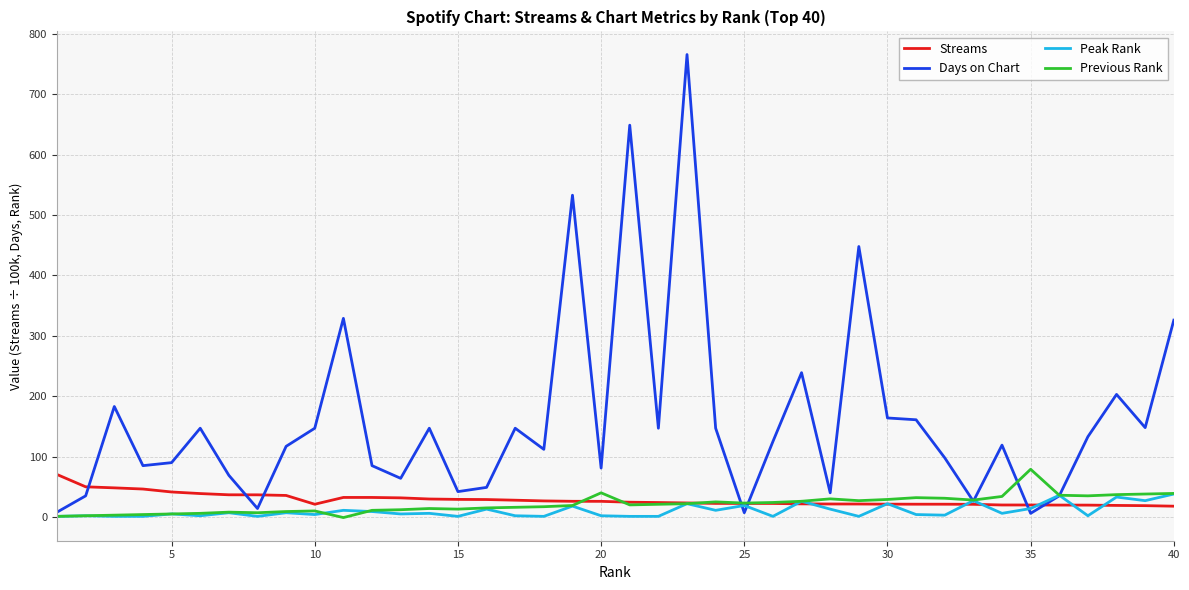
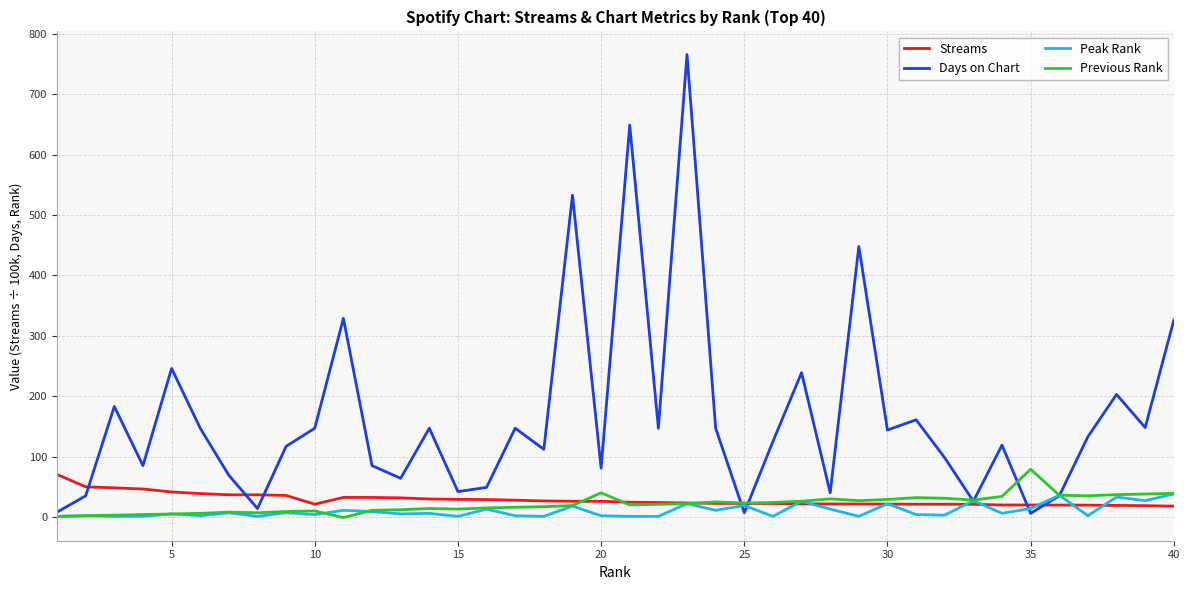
Days on Chart, 5: 90 -> 250
Days on Chart, 30: 160 -> 140
